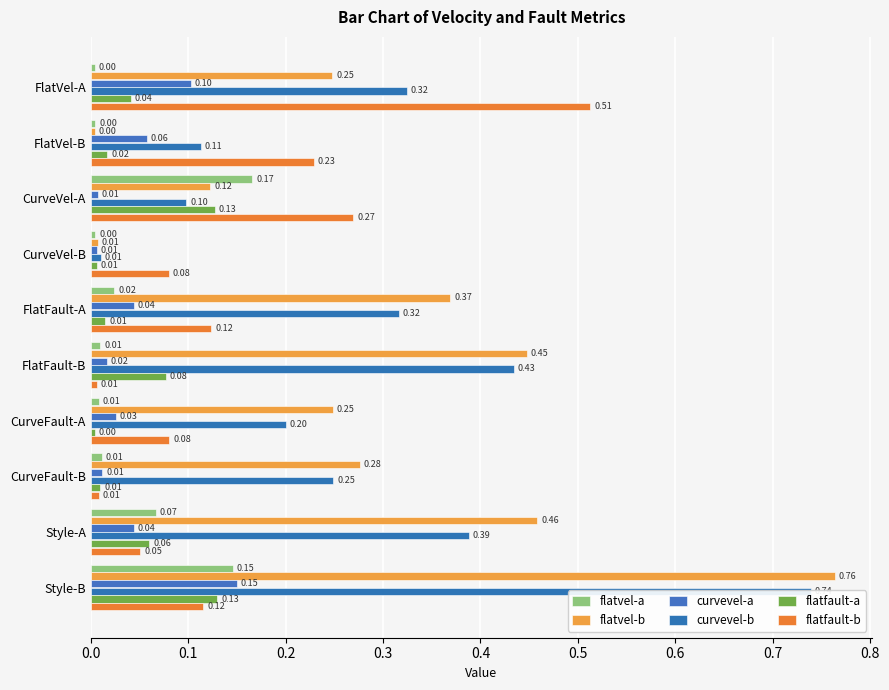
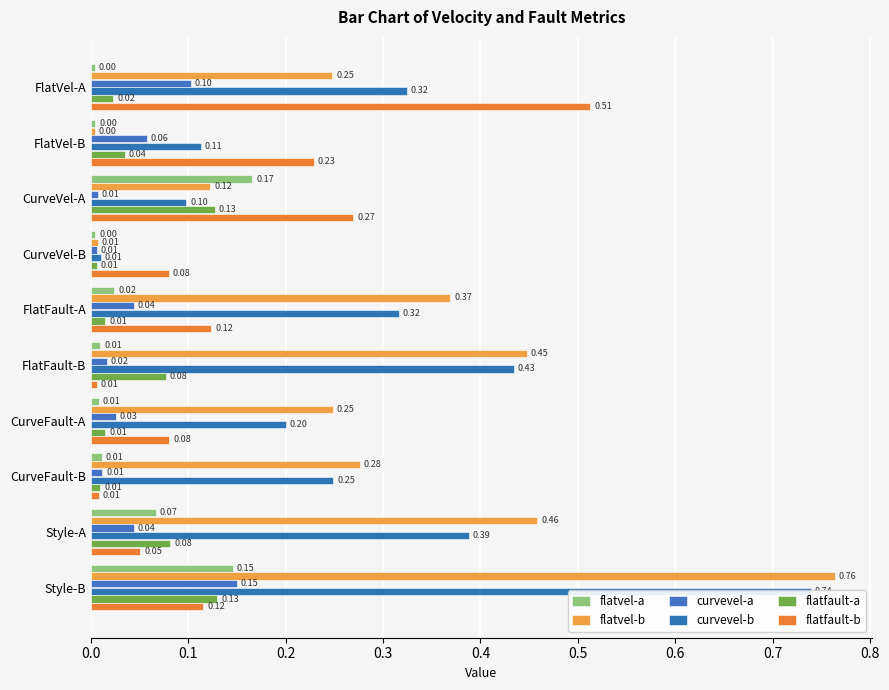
flatfault-a, FlatVel-A: 0.04 -> 0.02
flatfault-a, FlatVel-B: 0.02 -> 0.04
flatfault-a, CurveFault-A: 0.00 -> 0.01
flatfault-a, Style-A: 0.06 -> 0.08
